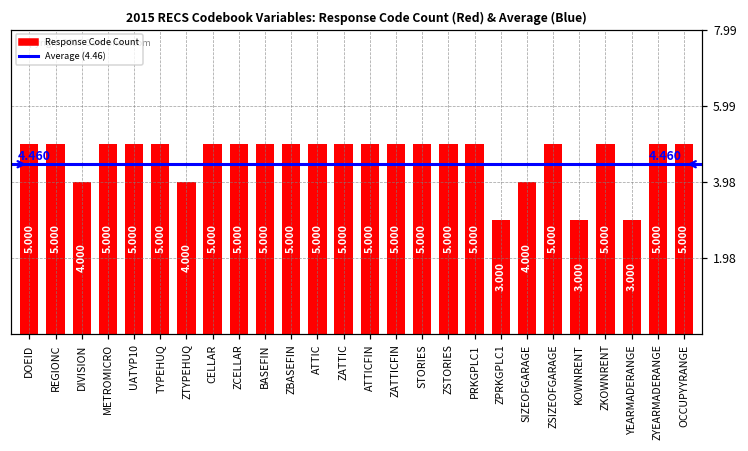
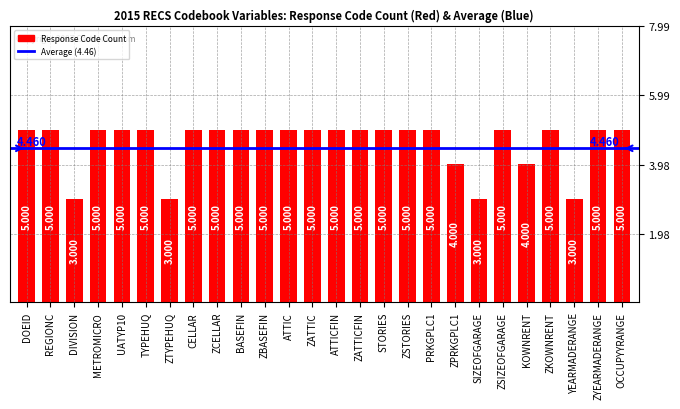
DIVISION: 4.000 -> 3.000
ZTYPEHUQ: 4.000 -> 3.000
ZPRKGPLC1: 3.000 -> 4.000
SIZEOFGARAGE: 4.000 -> 3.000
KOWNRENT: 3.000 -> 4.000
